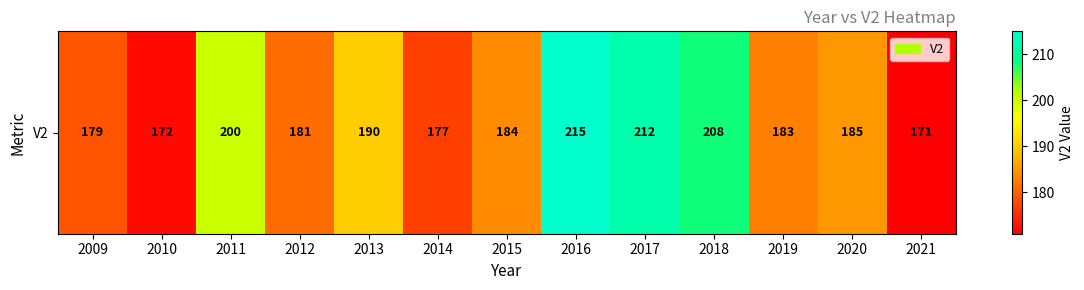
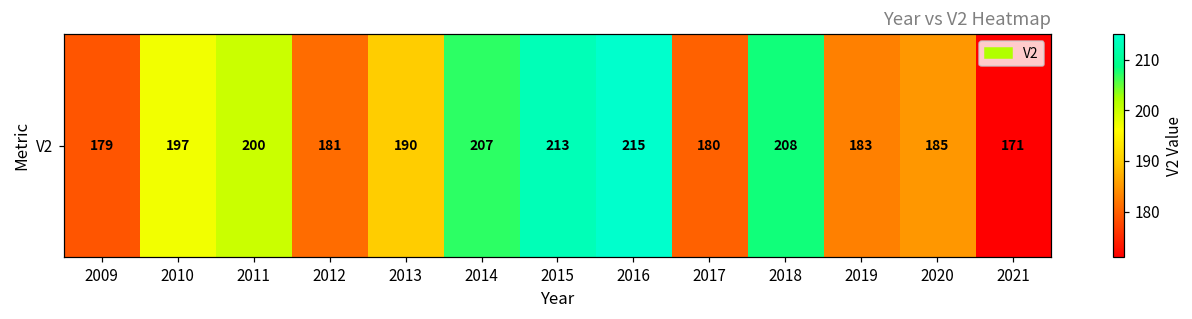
V2, 2010: 172 -> 197
V2, 2014: 177 -> 207
V2, 2015: 184 -> 213
V2, 2017: 212 -> 180
